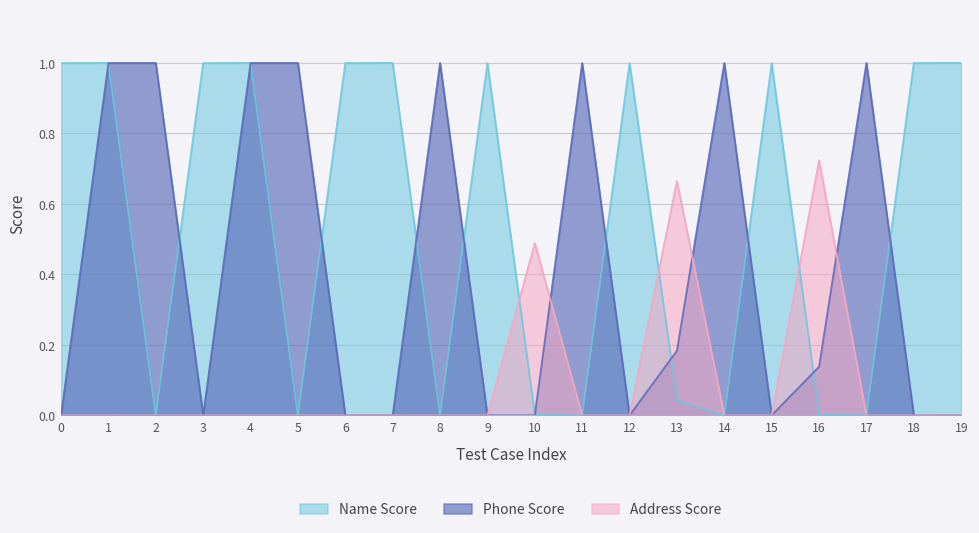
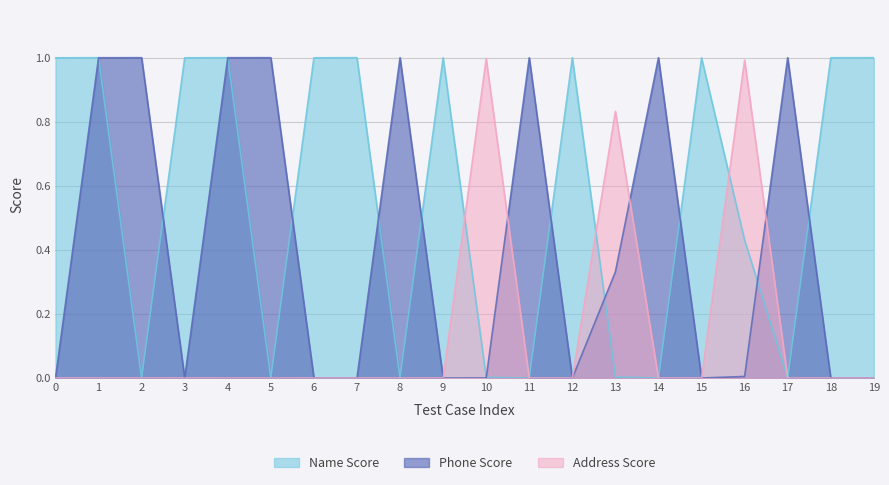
Address Score, 10: 0.49 -> 1.00
Name Score, 13: 0.04 -> 0.00
Phone Score, 13: 0.18 -> 0.33
Address Score, 13: 0.67 -> 0.83
Name Score, 16: 0.00 -> 0.43
Phone Score, 16: 0.14 -> 0.01
Address Score, 16: 0.72 -> 0.99
